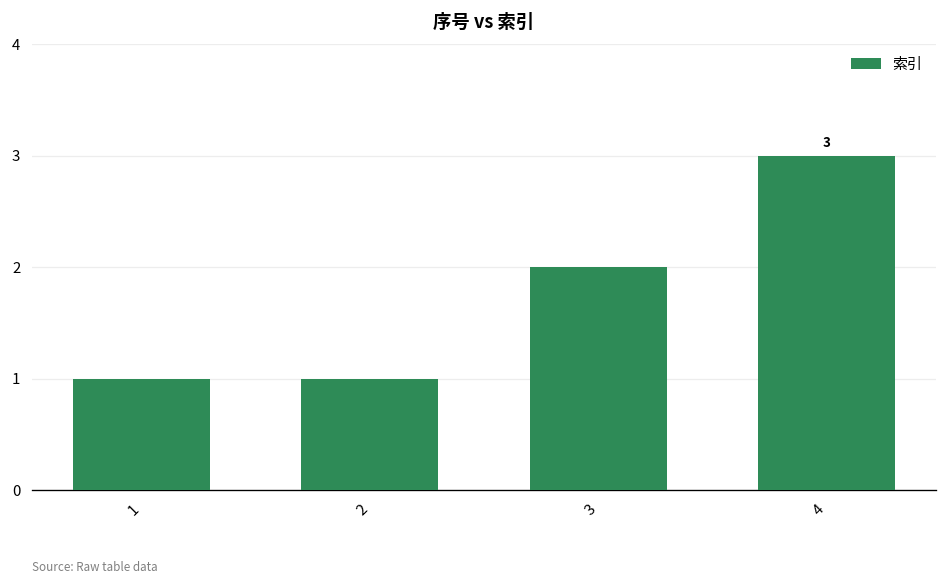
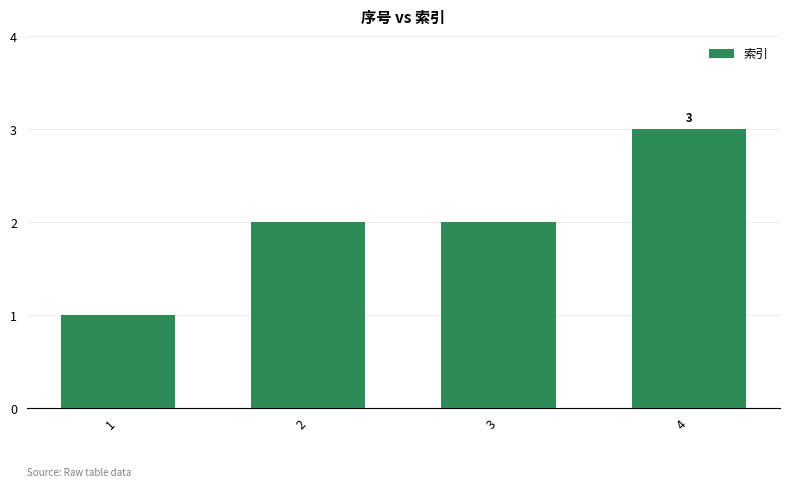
2: 1 -> 2
